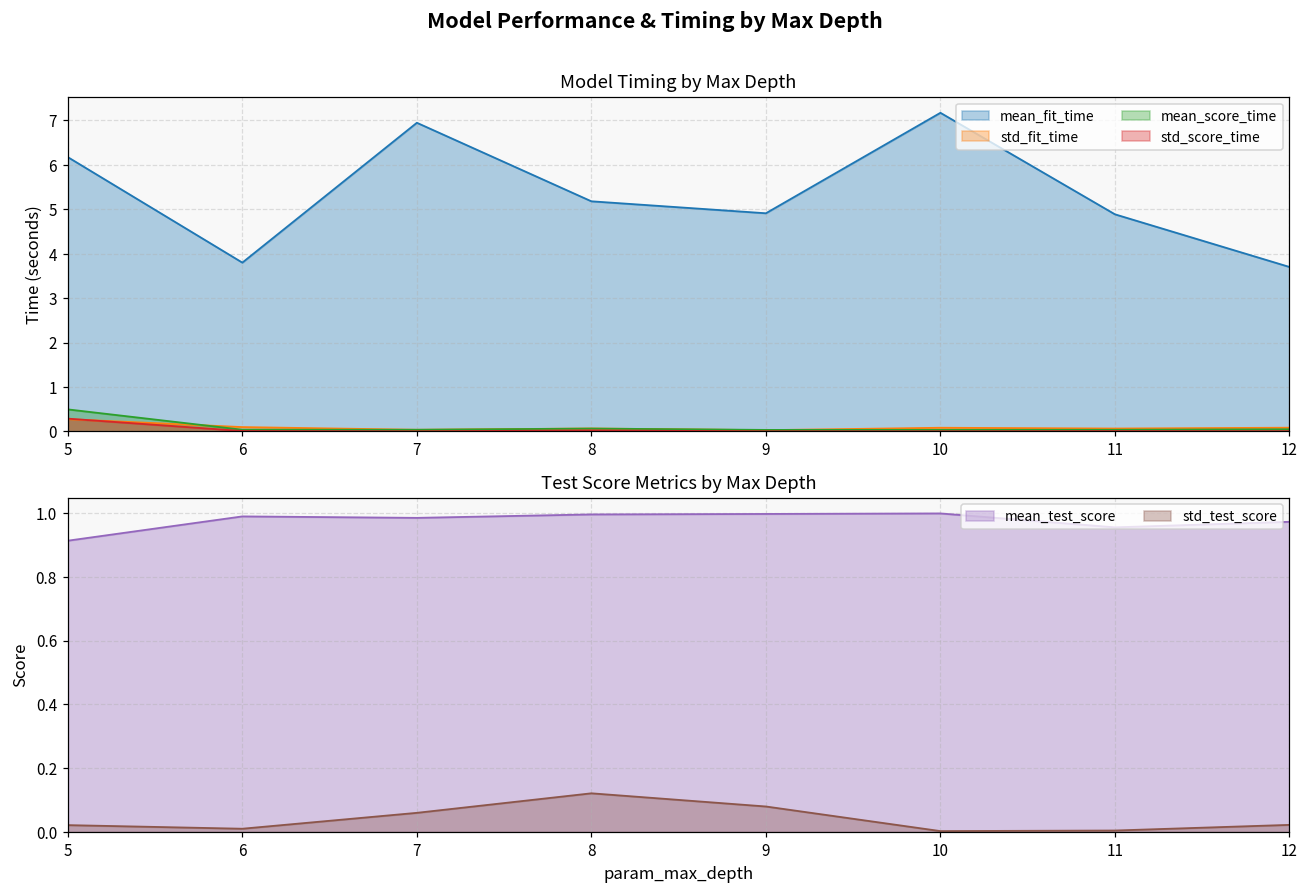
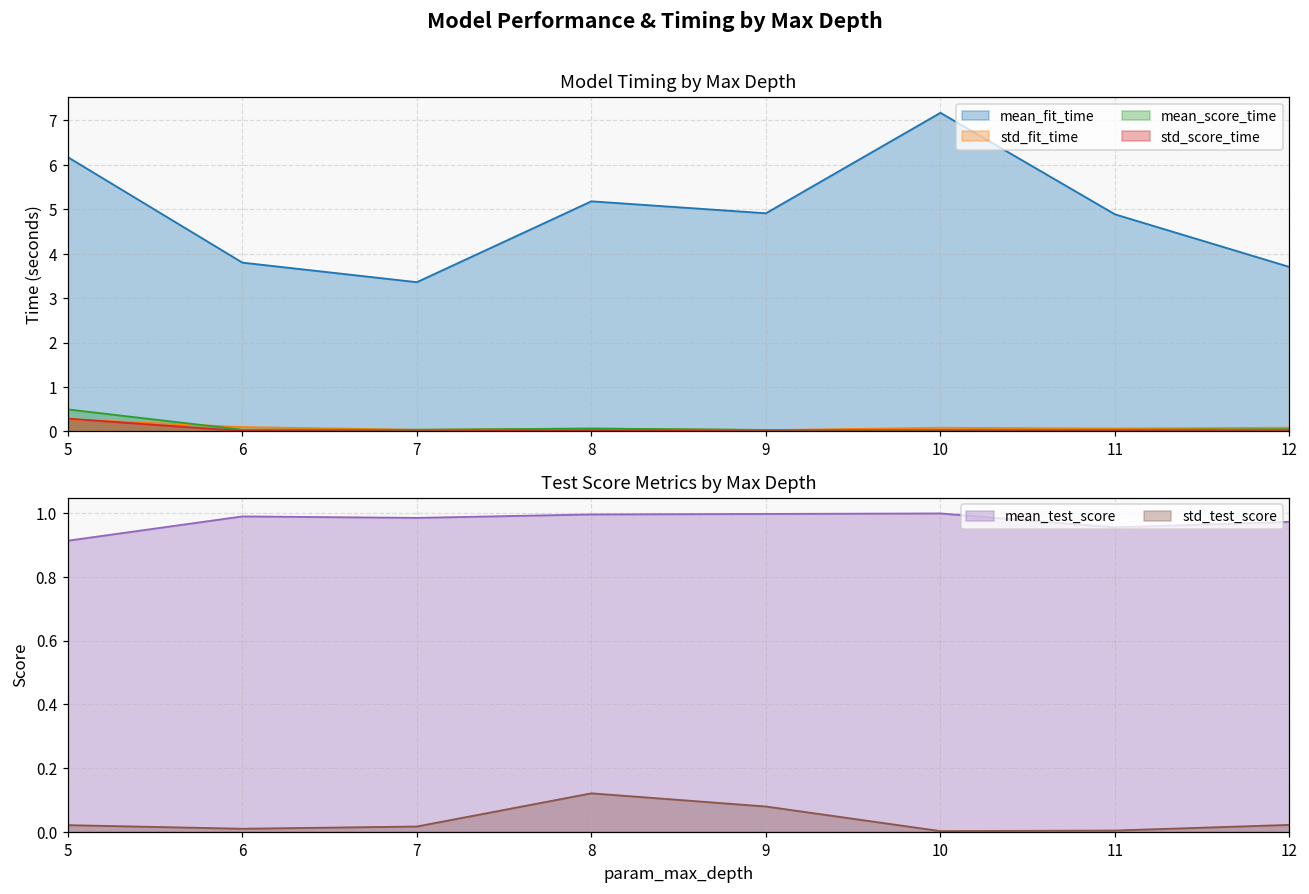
Model Timing by Max Depth, mean_fit_time, 7: 6.9 -> 3.4
Test Score Metrics by Max Depth, std_test_score, 7: 0.06 -> 0.02
